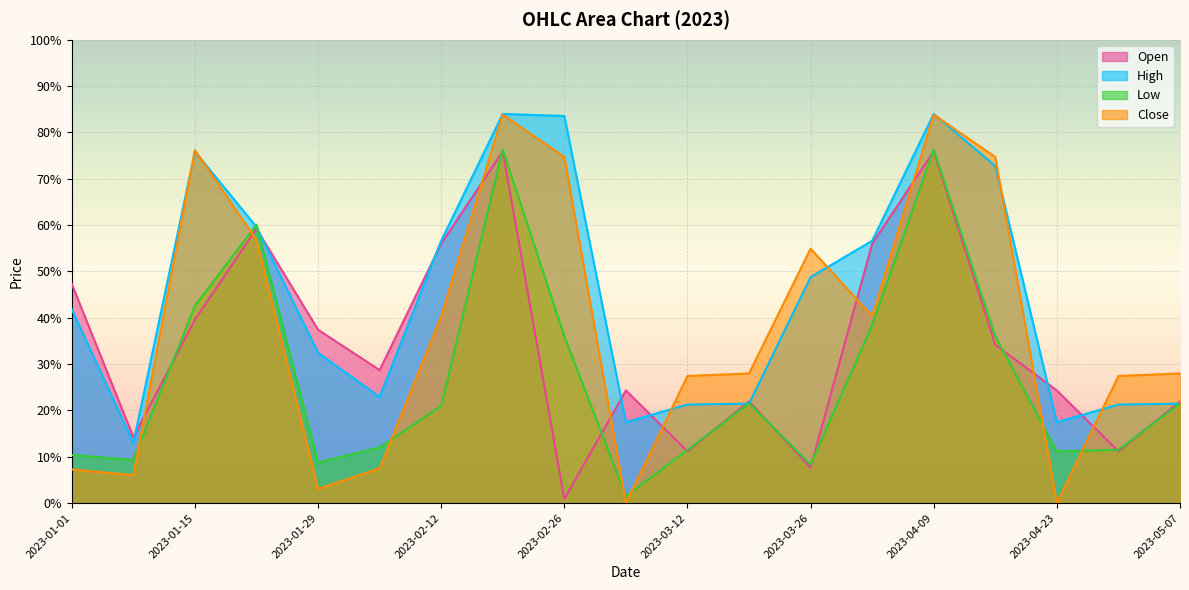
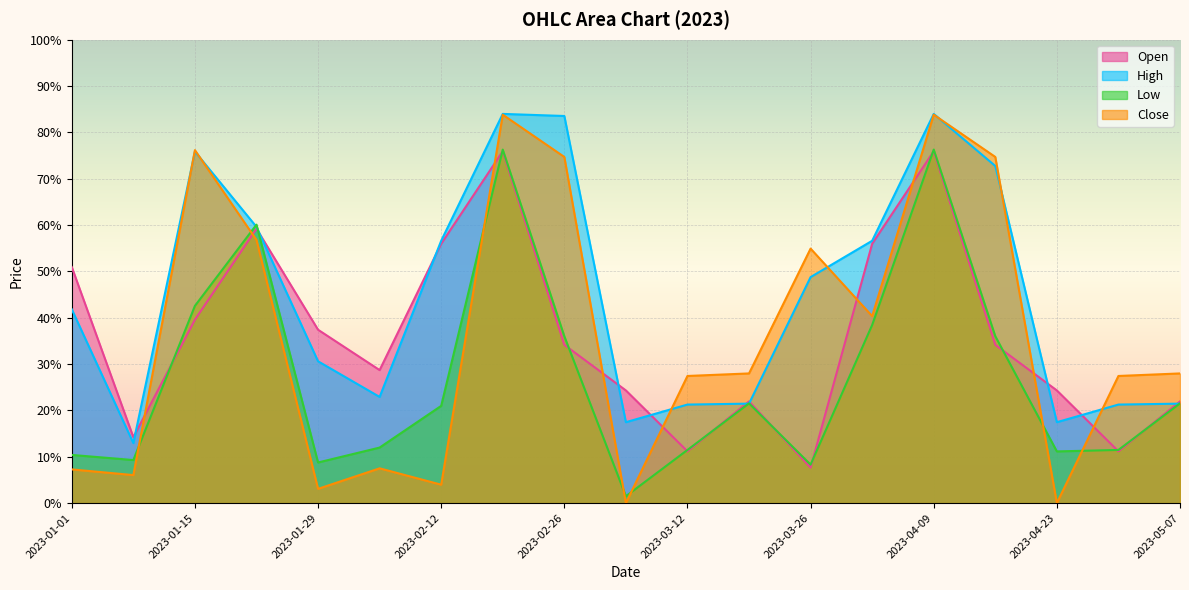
Open, 2023-01-01: 47% -> 51%
High, 2023-01-29: 32% -> 31%
Close, 2023-02-12: 40% -> 4%
Open, 2023-02-26: 1% -> 34%
